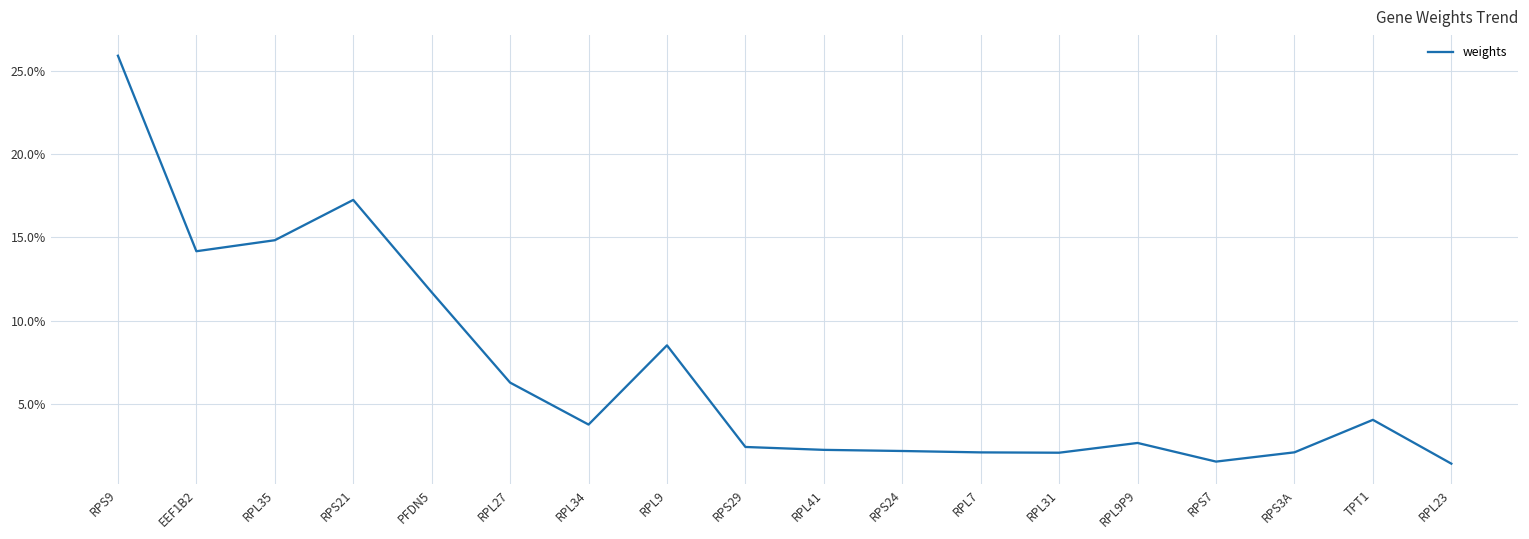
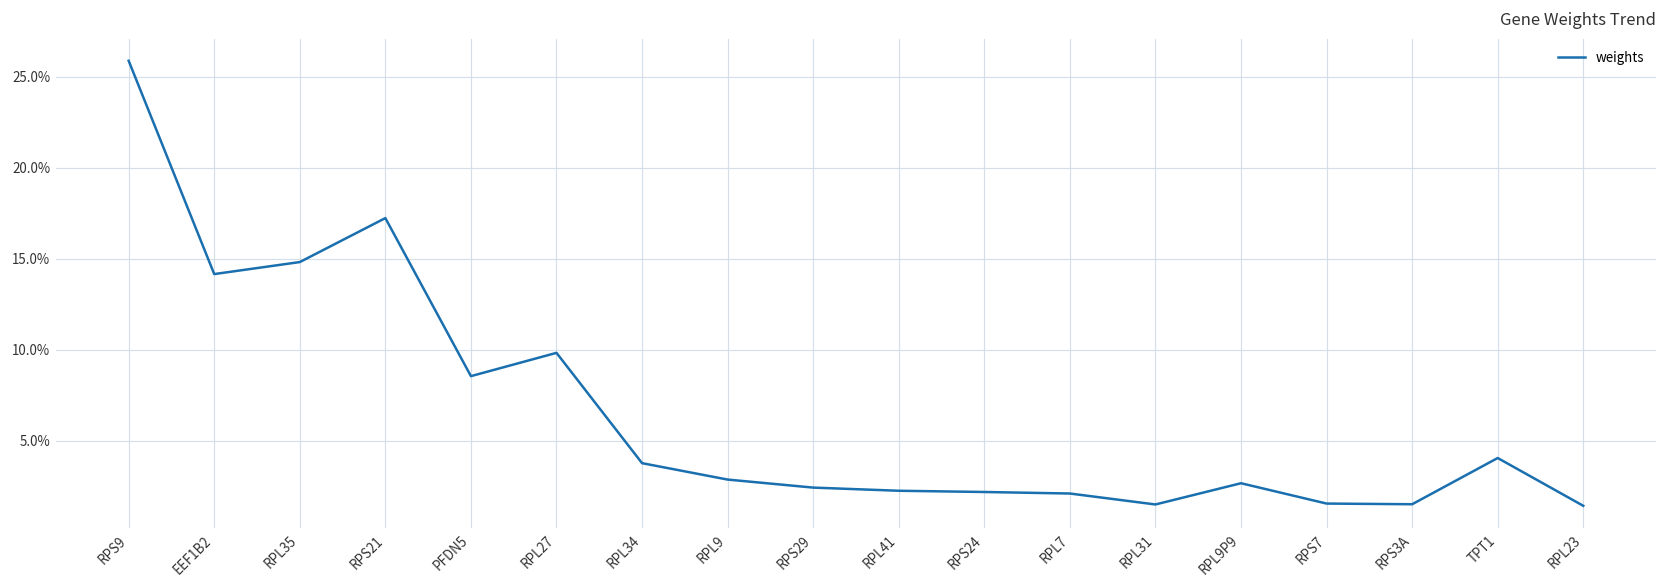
PFDN5: 11.7% -> 8.5%
RPL27: 6.3% -> 9.8%
RPL9: 8.5% -> 2.9%
RPL31: 2.1% -> 1.5%
RPS3A: 2.1% -> 1.5%
